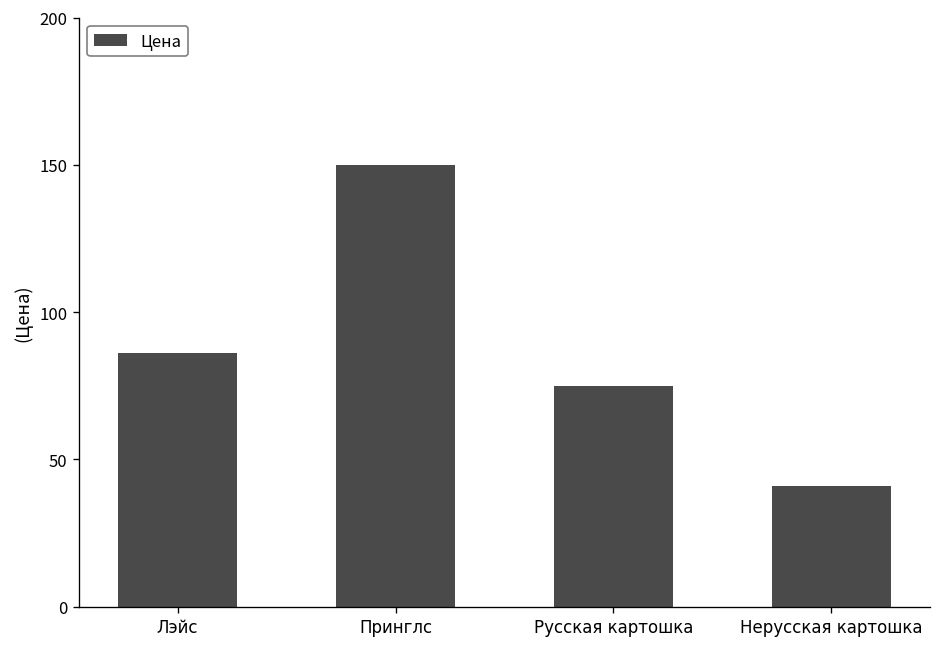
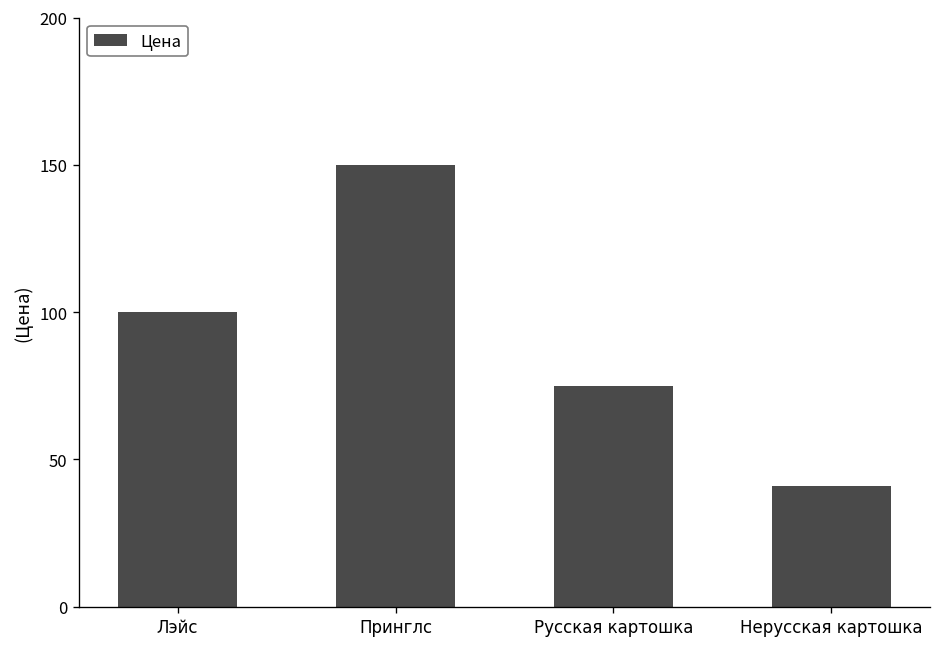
Лэйс: 86 -> 100
